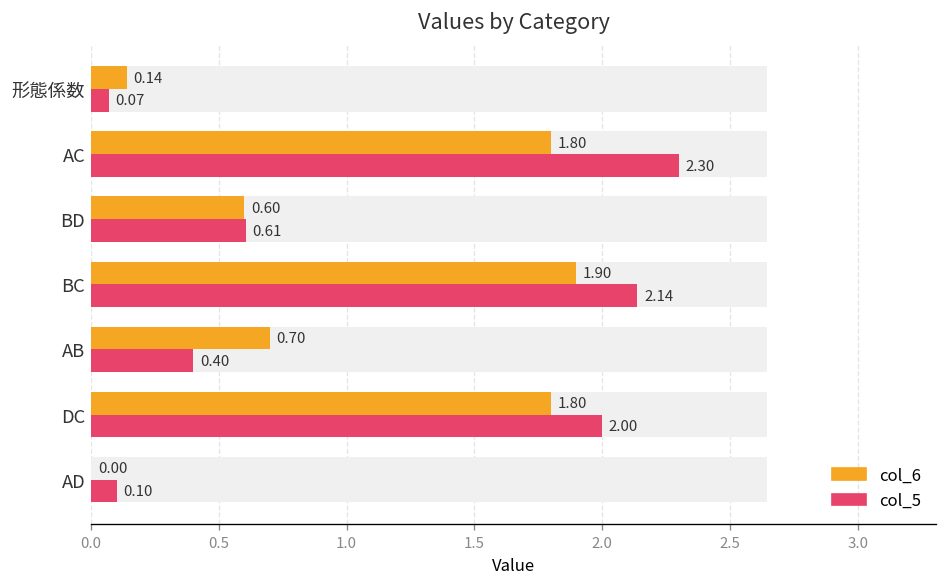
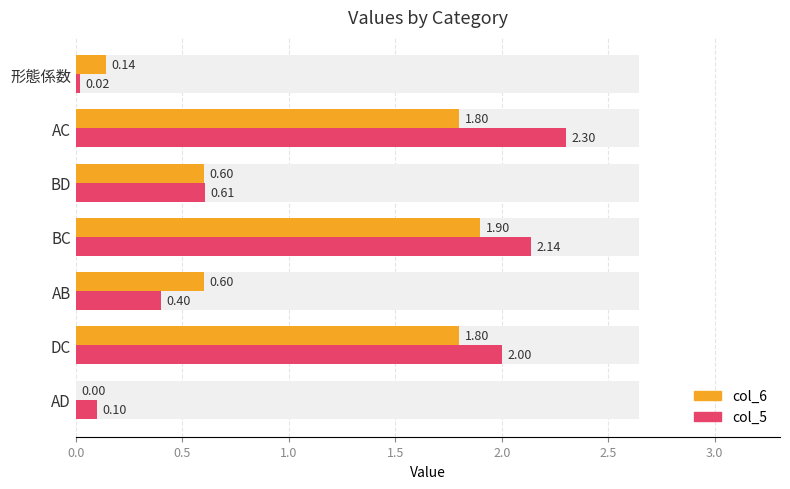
col_5, 形態係数: 0.07 -> 0.02
col_6, AB: 0.70 -> 0.60
